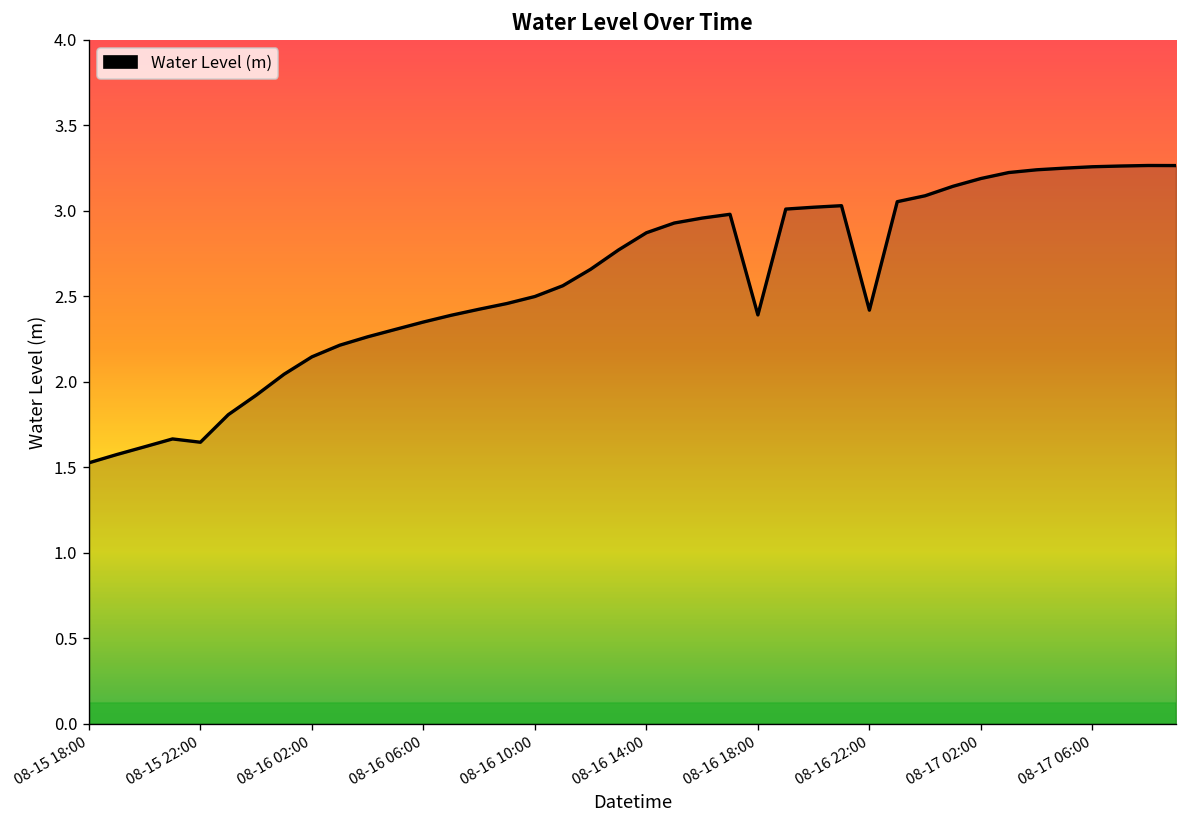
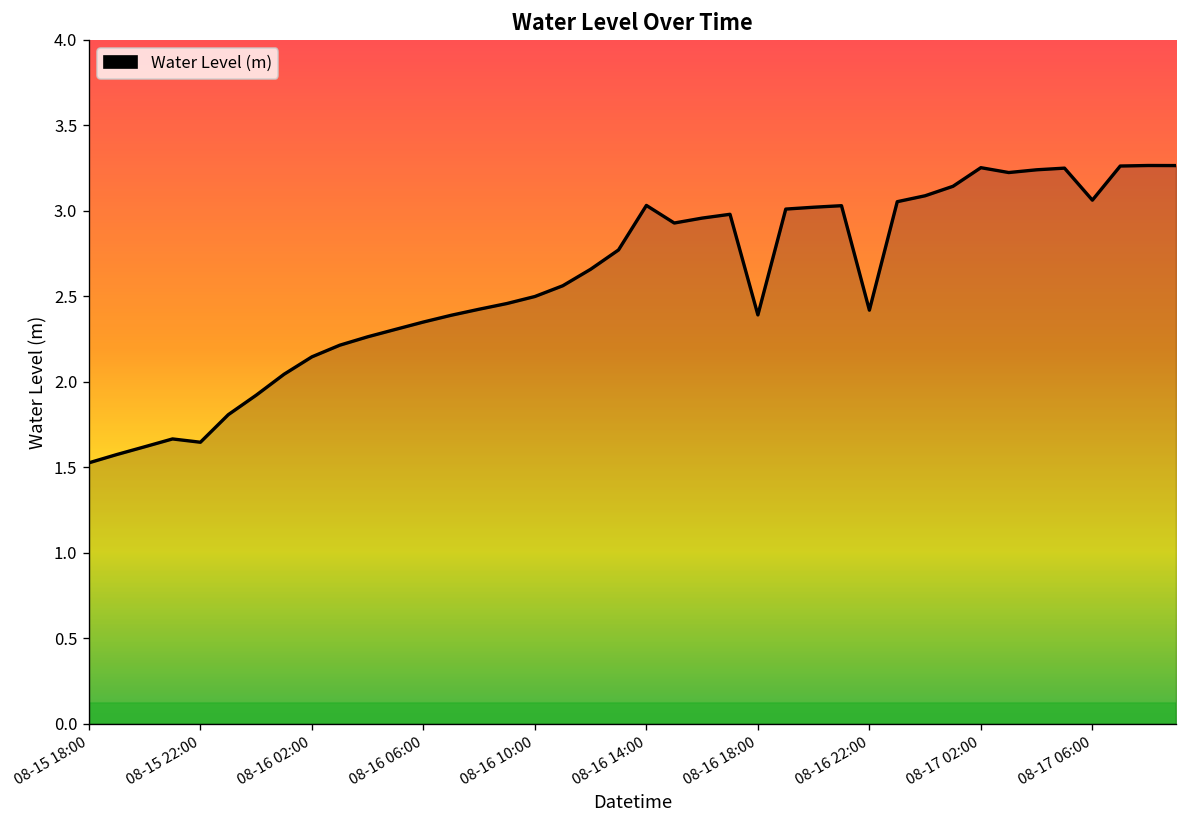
08-16 14:00: 2.87 -> 3.03
08-17 02:00: 3.19 -> 3.25
08-17 06:00: 3.26 -> 3.06
